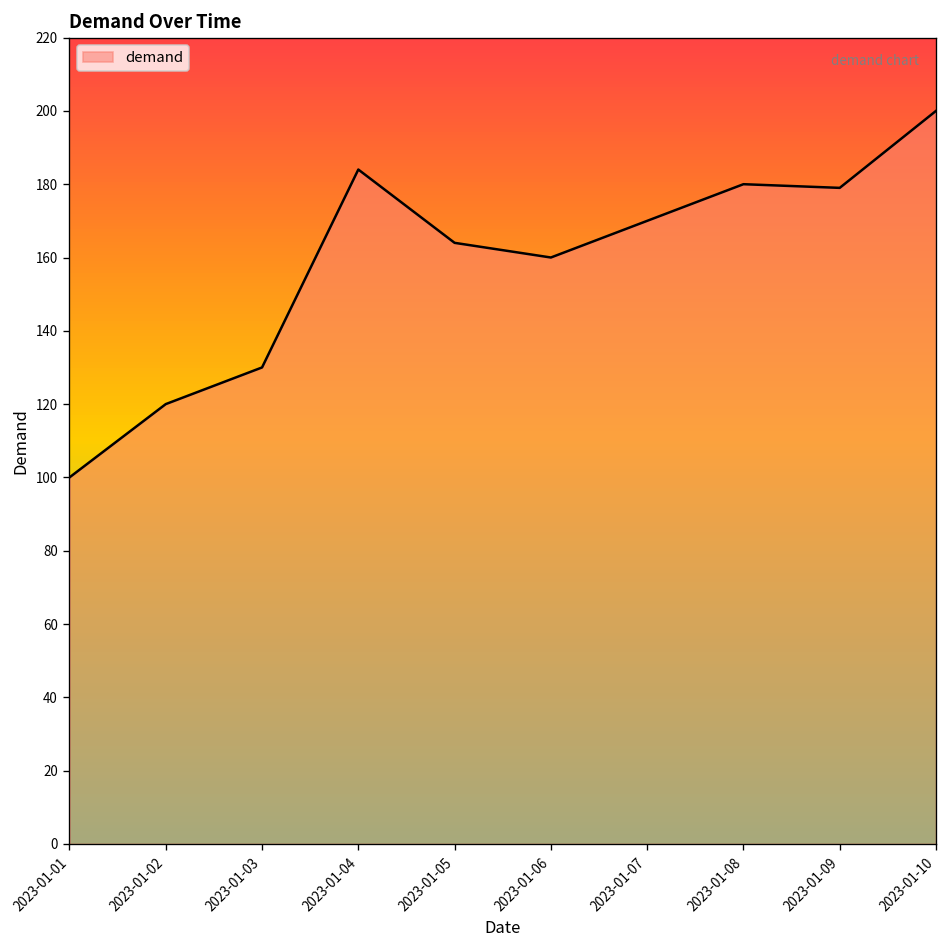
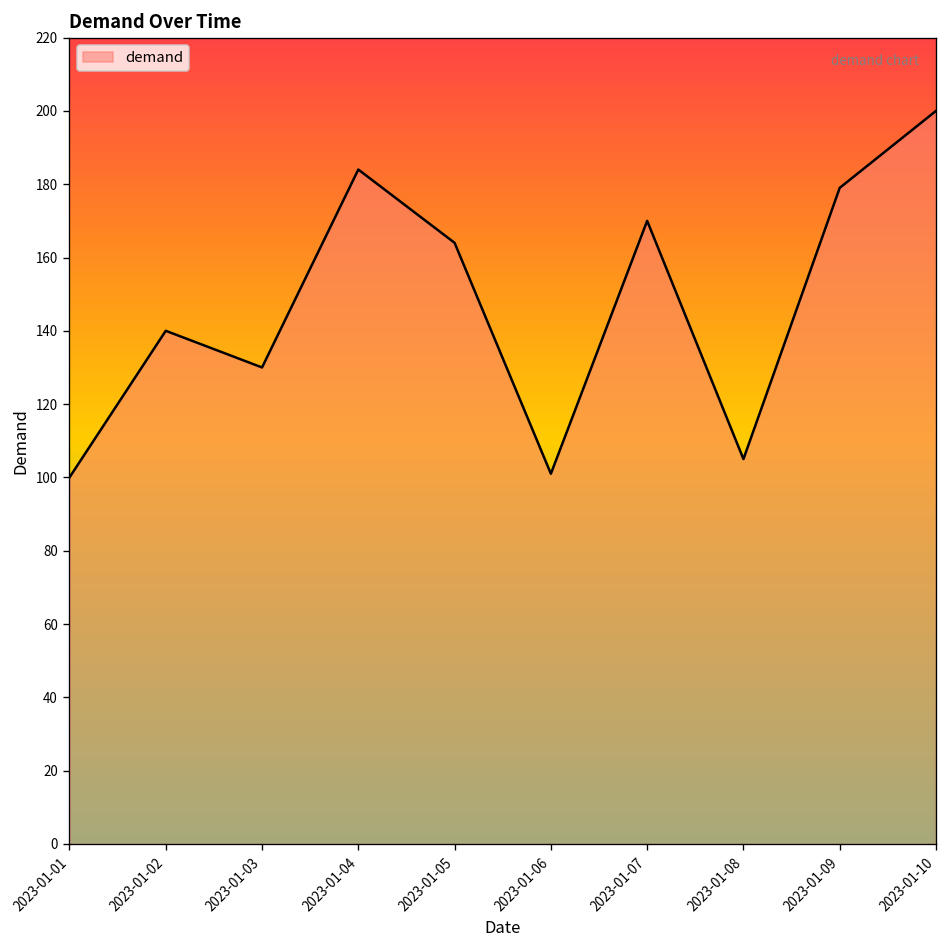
2023-01-02: 120 -> 140
2023-01-06: 160 -> 101
2023-01-08: 180 -> 105
